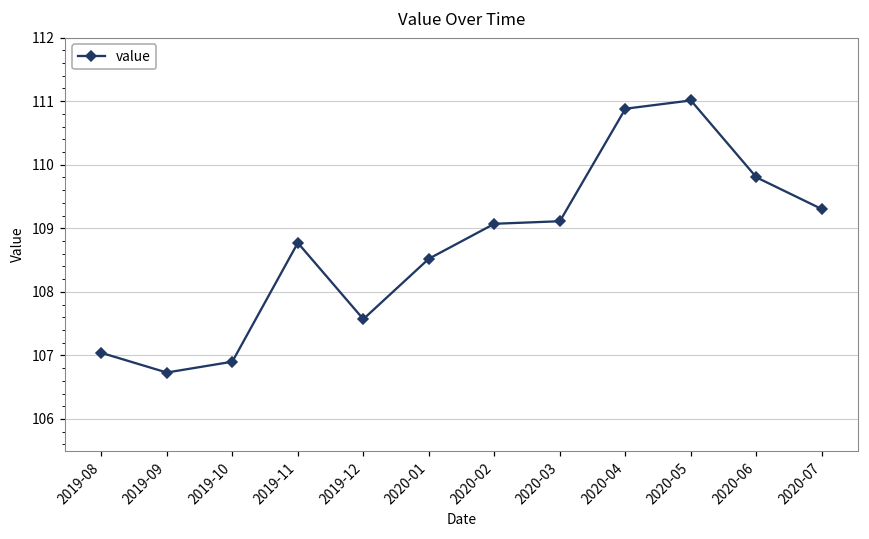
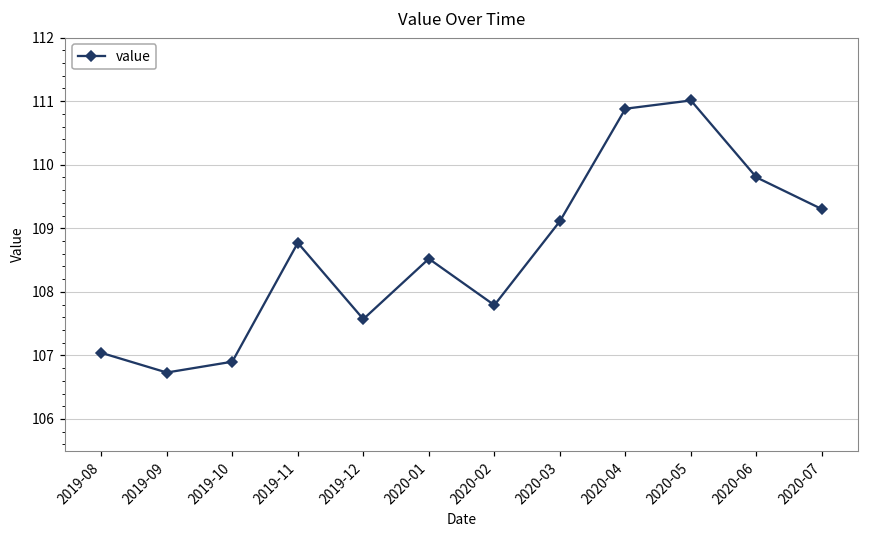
2020-02: 109.1 -> 107.8
